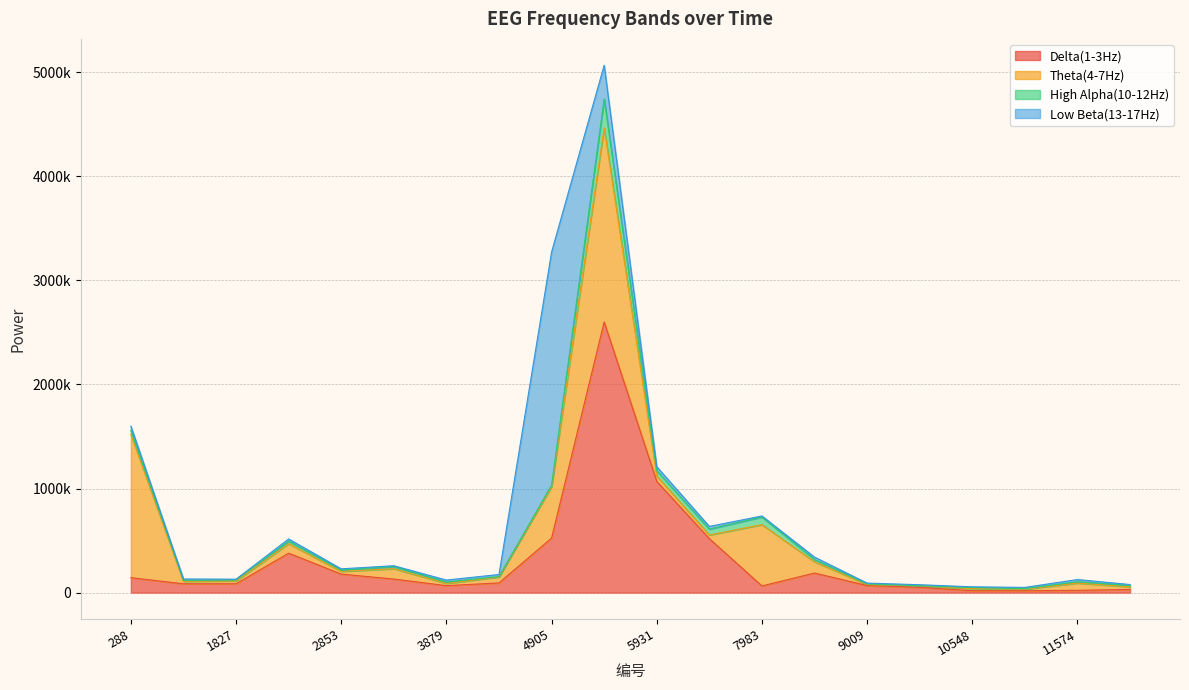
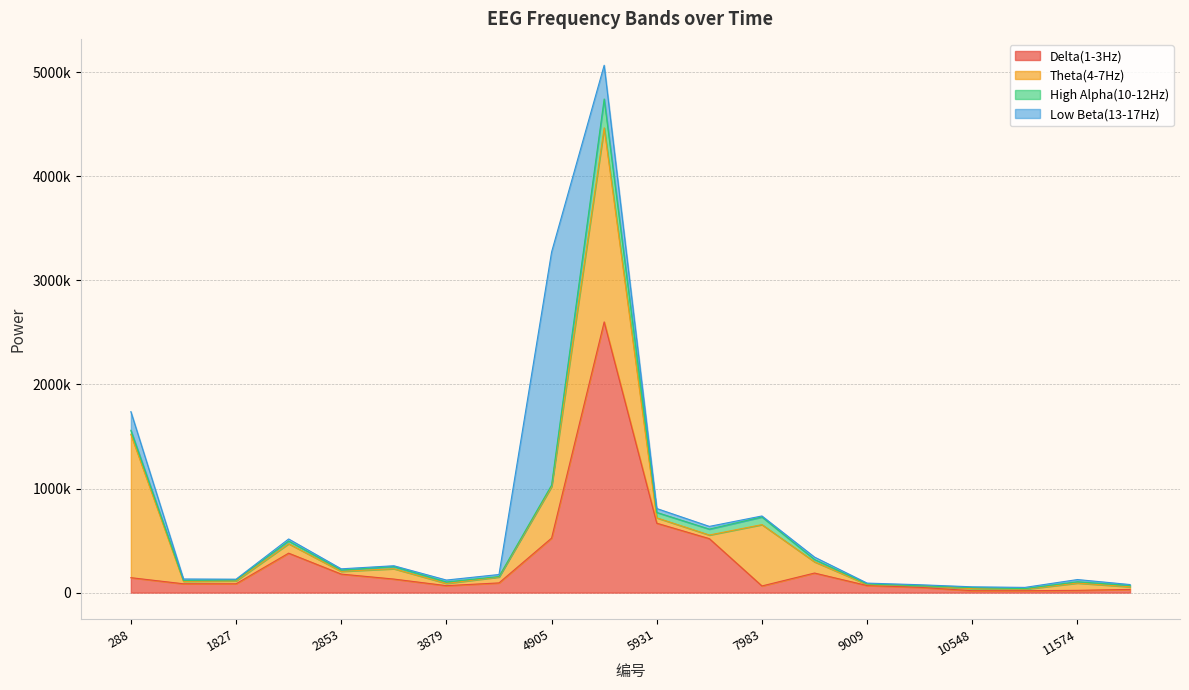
Low Beta(13-17Hz), 288: 40000 -> 180000
Delta(1-3Hz), 5931: 1070000 -> 670000
